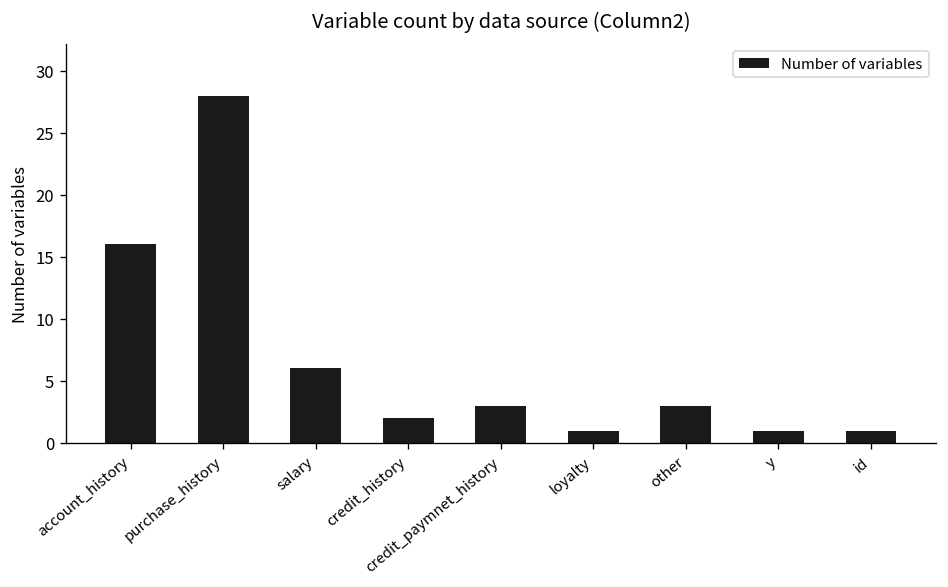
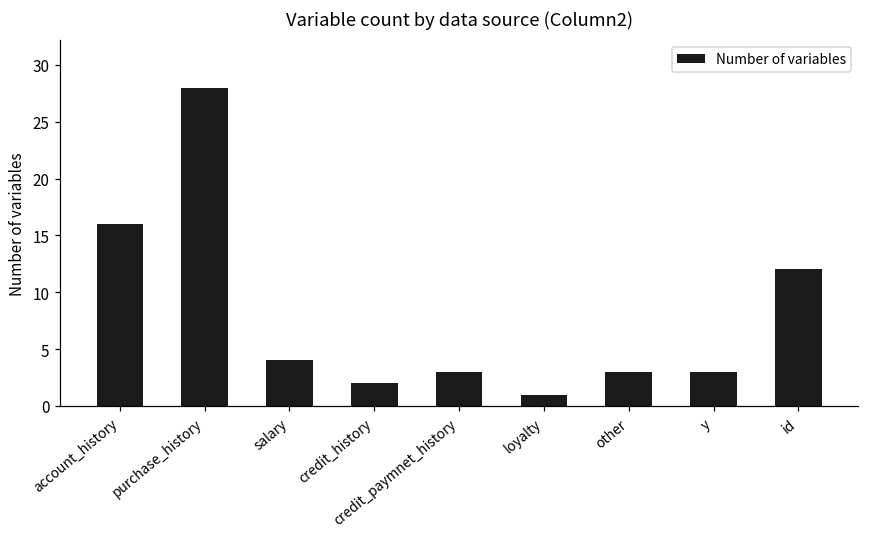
salary: 6 -> 4
y: 1 -> 3
id: 1 -> 12
